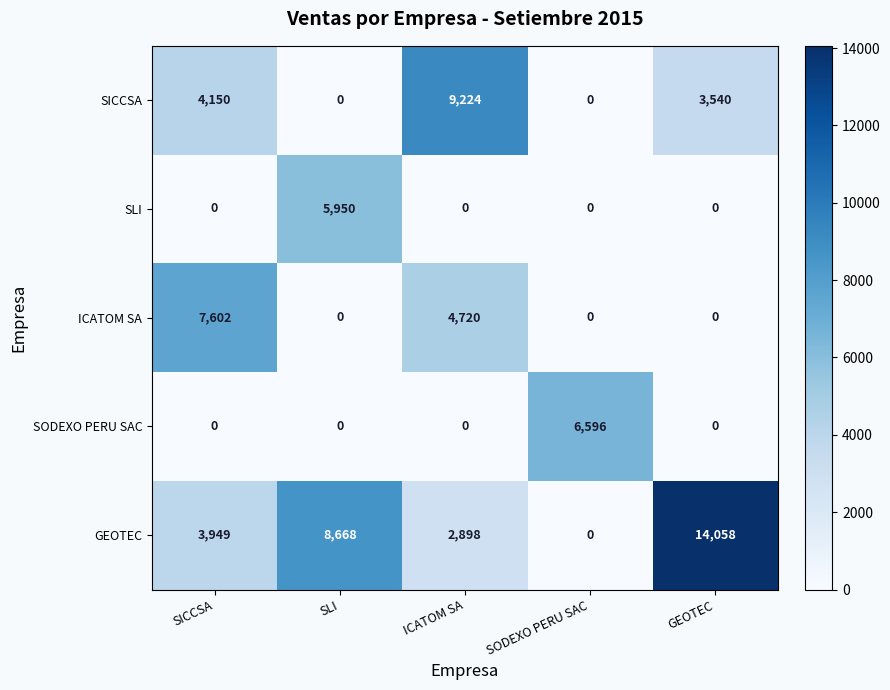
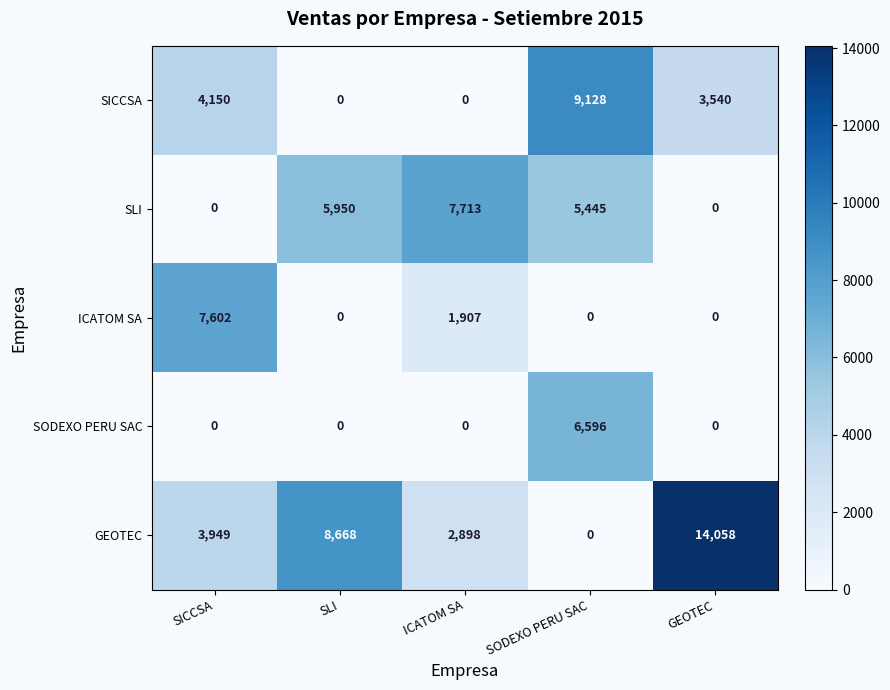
SICCSA, ICATOM SA: 9,224 -> 0
SICCSA, SODEXO PERU SAC: 0 -> 9,128
SLI, ICATOM SA: 0 -> 7,713
SLI, SODEXO PERU SAC: 0 -> 5,445
ICATOM SA, ICATOM SA: 4,720 -> 1,907
